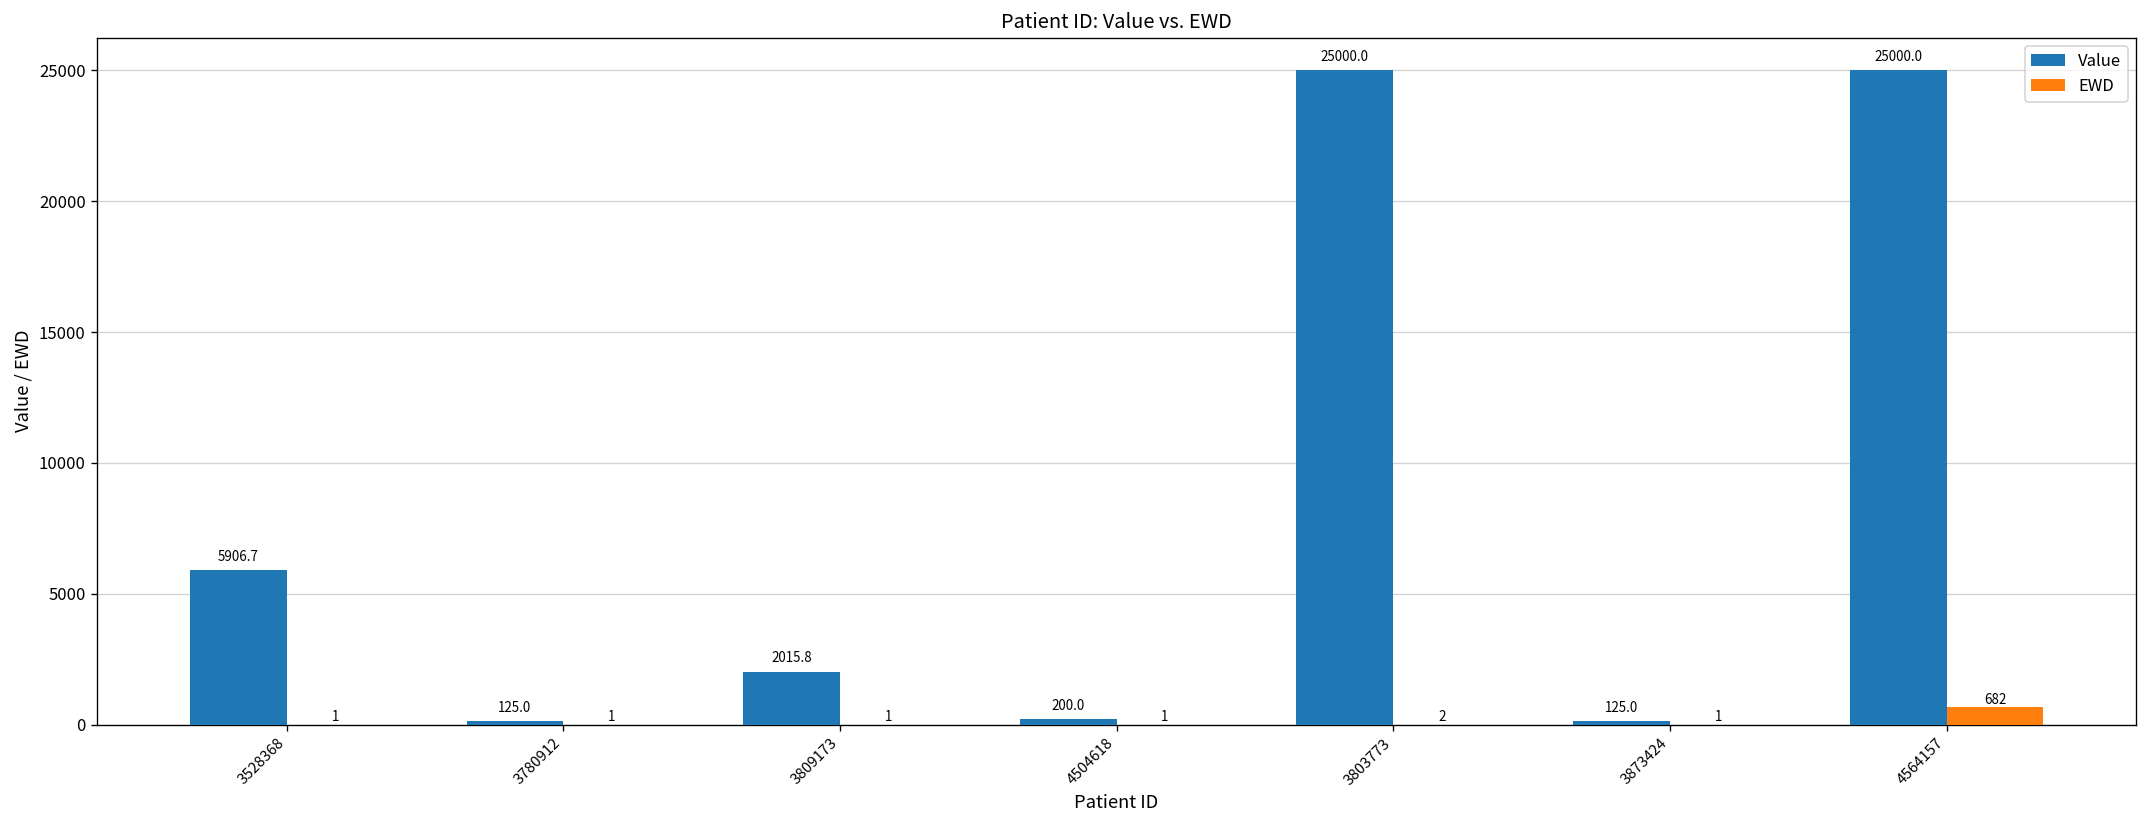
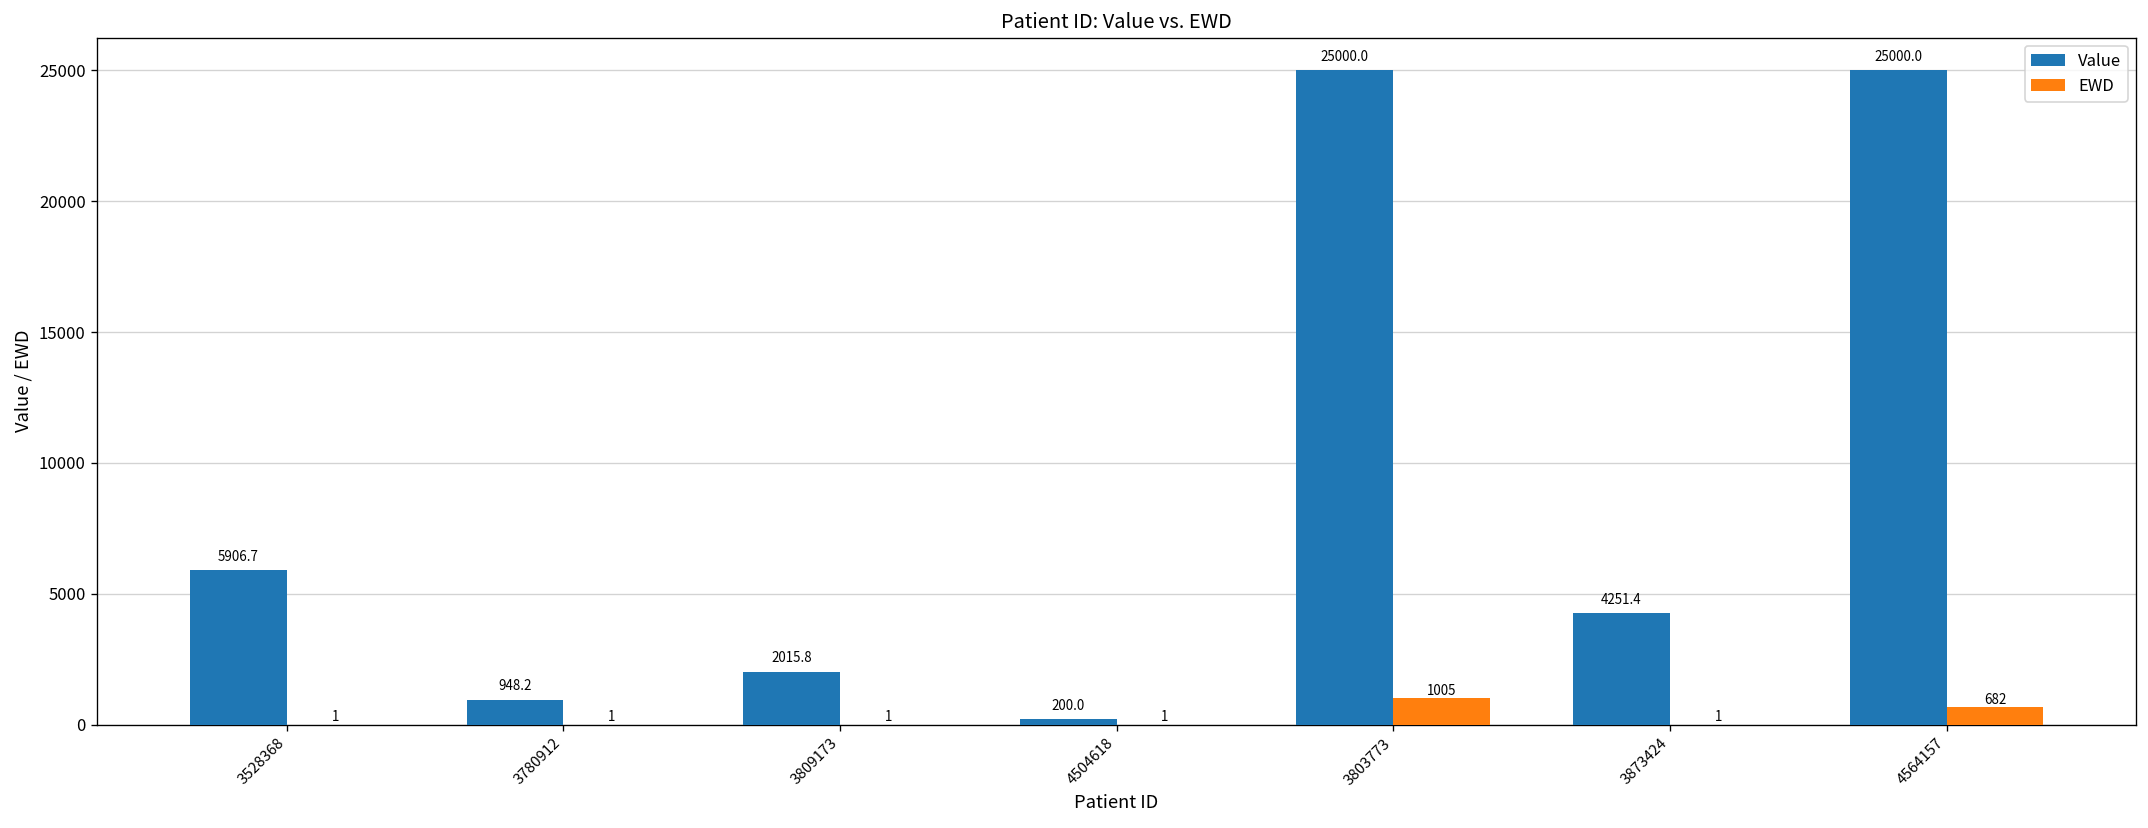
Value, 3780912: 125.0 -> 948.2
EWD, 3803773: 2 -> 1005
Value, 3873424: 125.0 -> 4251.4
